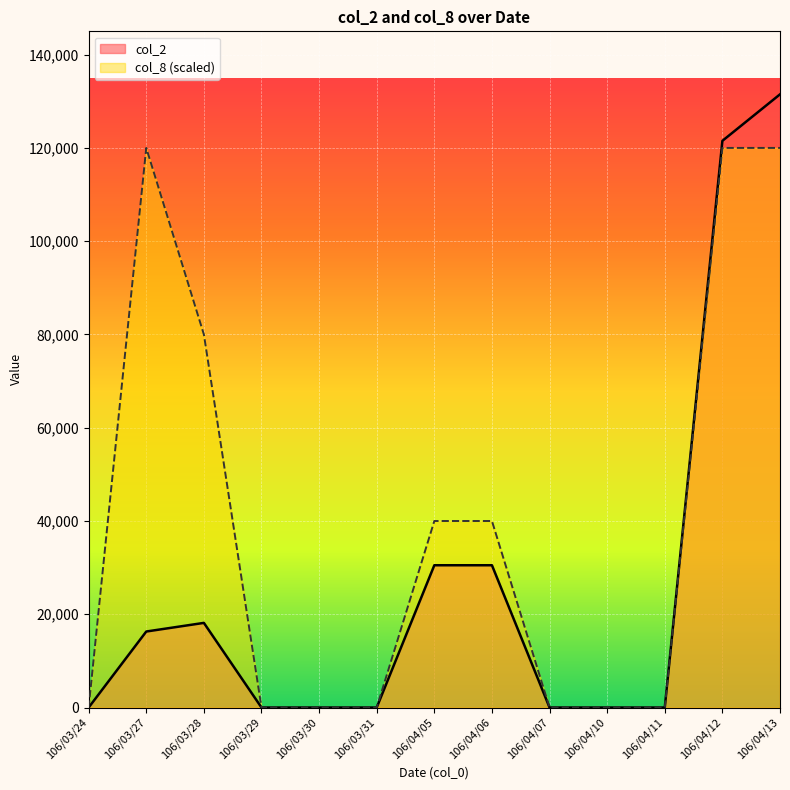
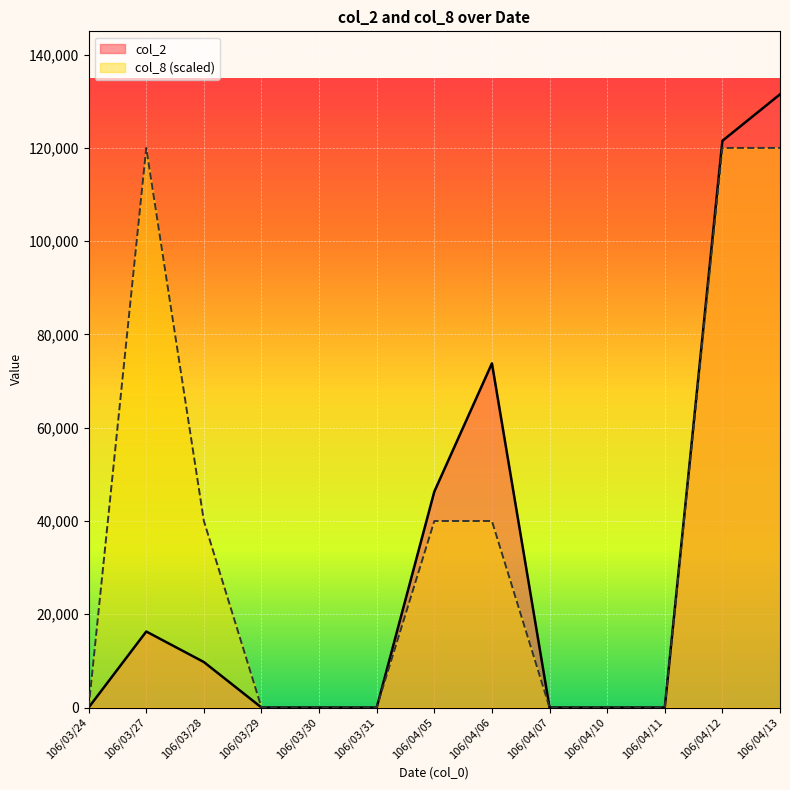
col_2, 106/03/28: 18,000 -> 10,000
col_8 (scaled), 106/03/28: 80,000 -> 40,000
col_2, 106/04/05: 31,000 -> 46,000
col_2, 106/04/06: 31,000 -> 74,000
